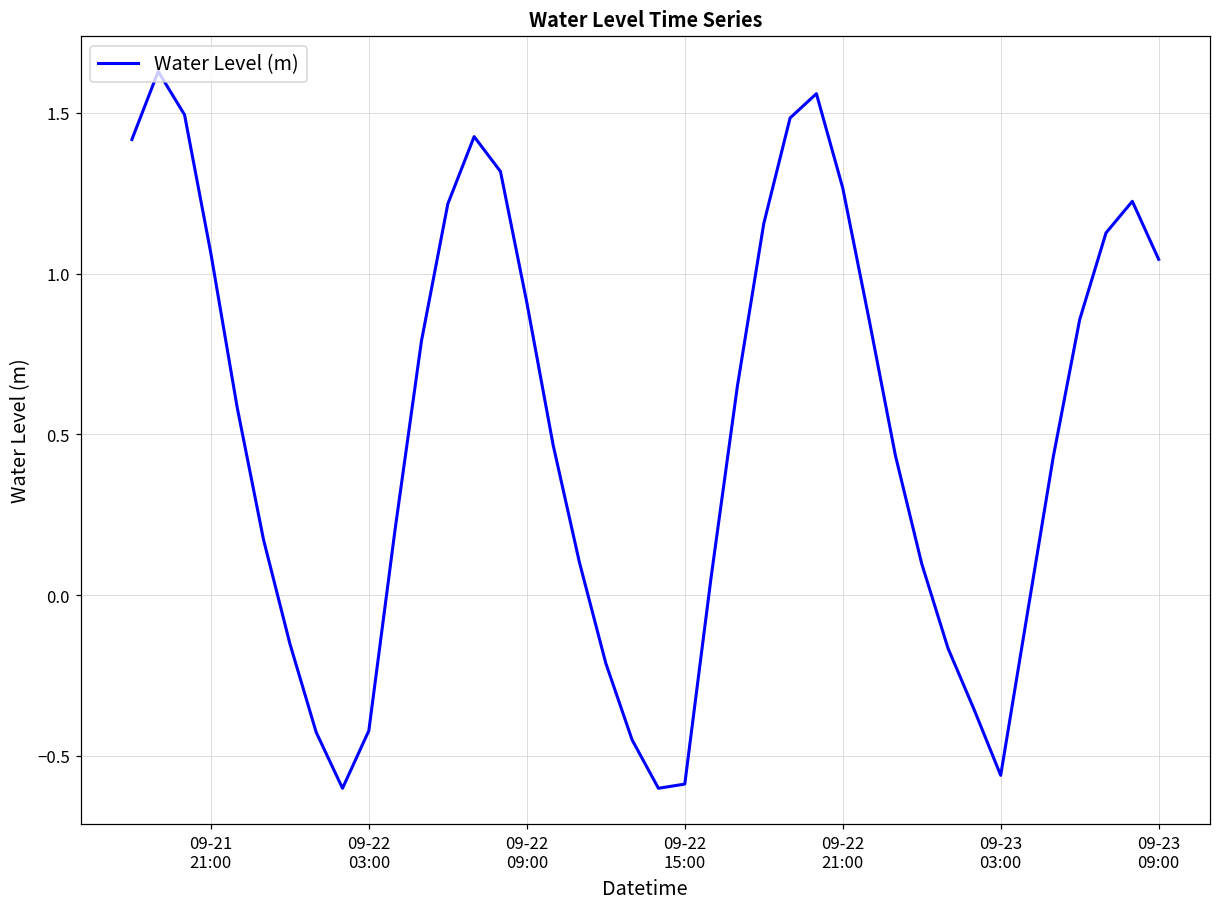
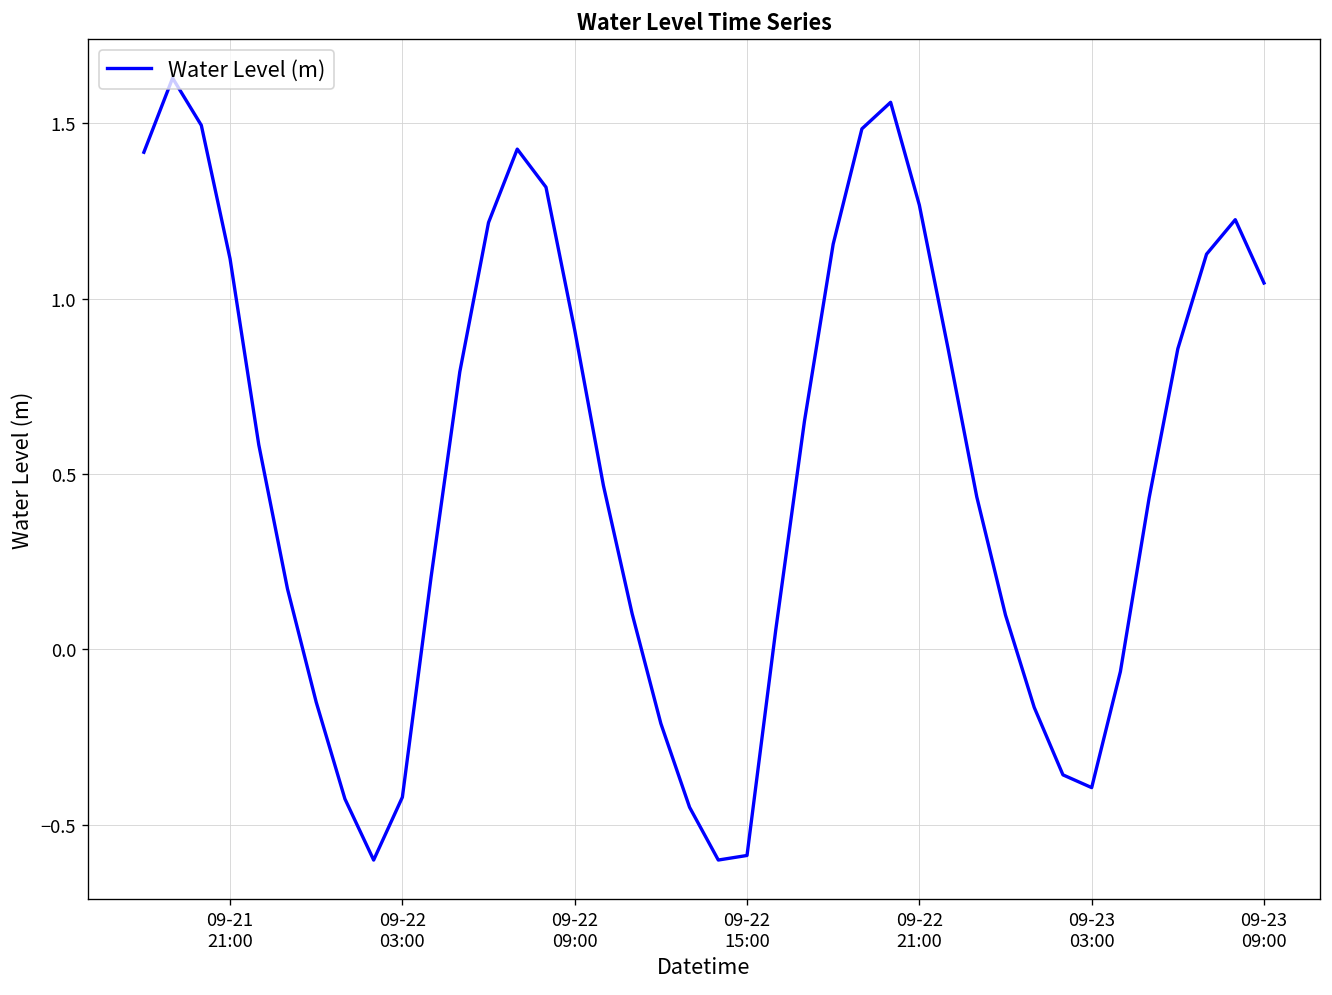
09-21 21:00: 1.06 -> 1.11
09-23 03:00: -0.56 -> -0.39
